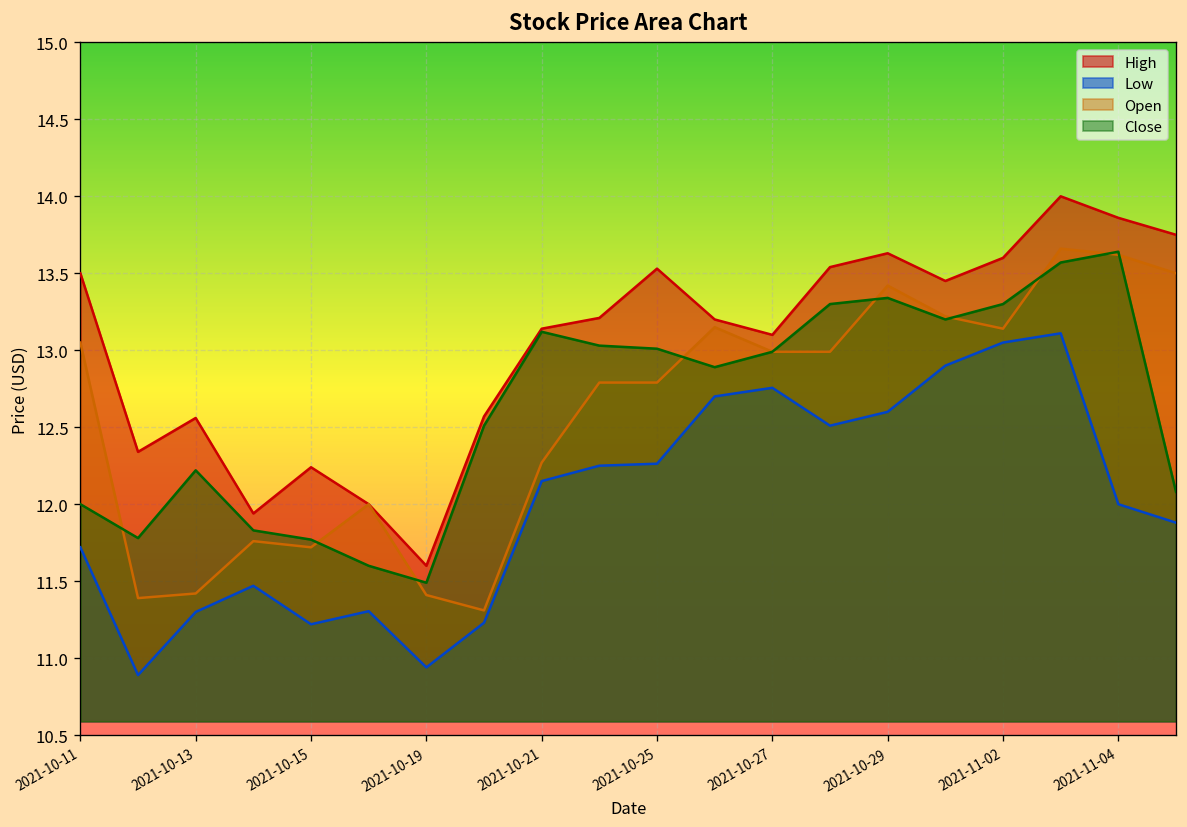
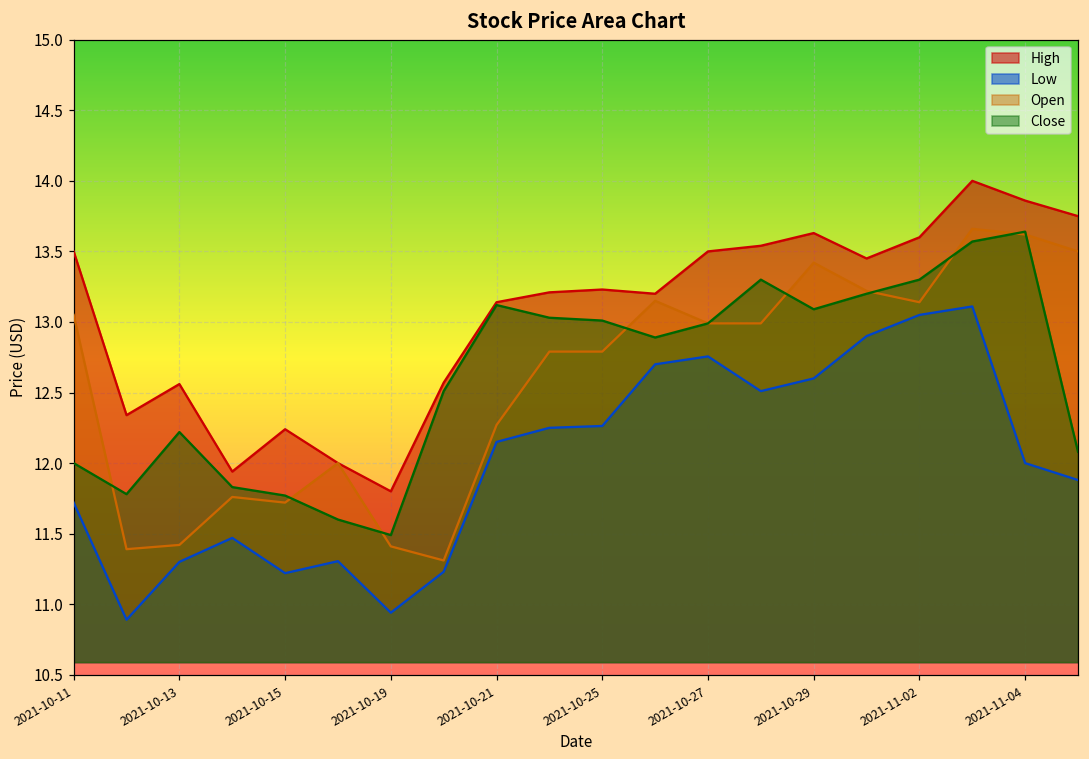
High, 2021-10-19: 11.6 -> 11.8
High, 2021-10-25: 13.53 -> 13.23
High, 2021-10-27: 13.1 -> 13.5
Close, 2021-10-29: 13.34 -> 13.09
